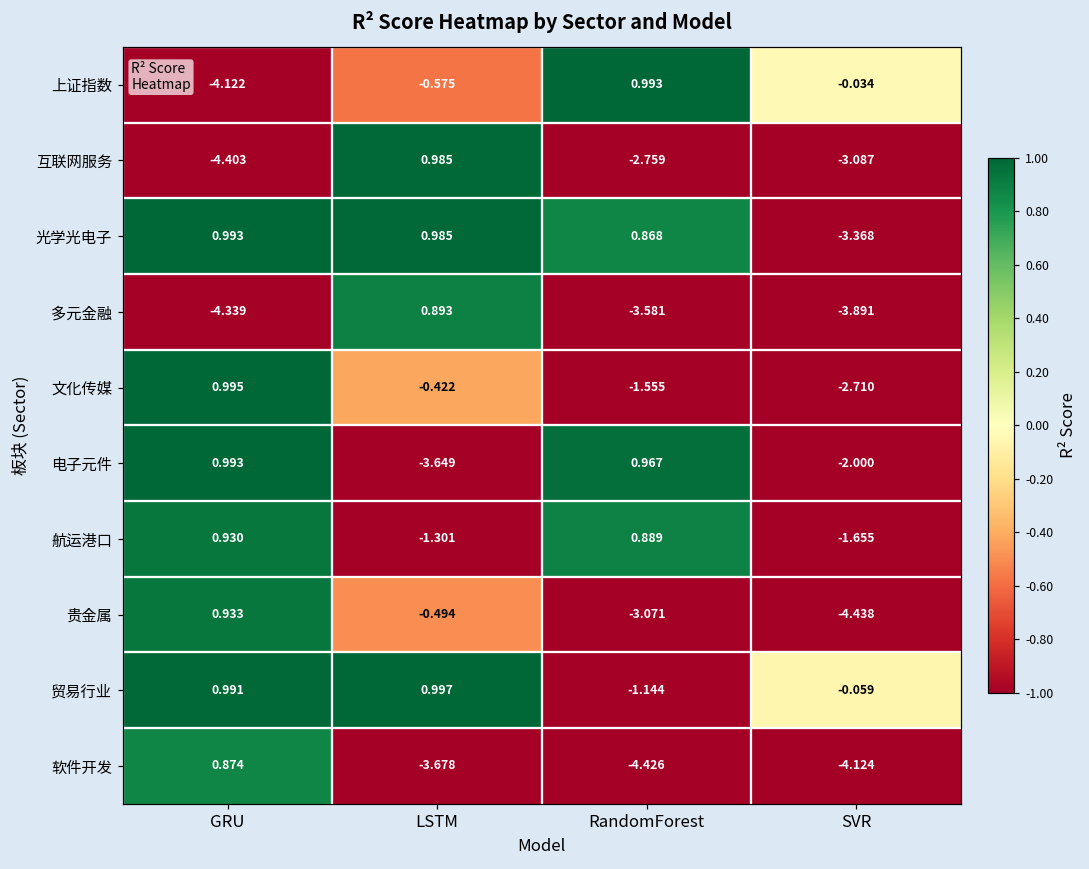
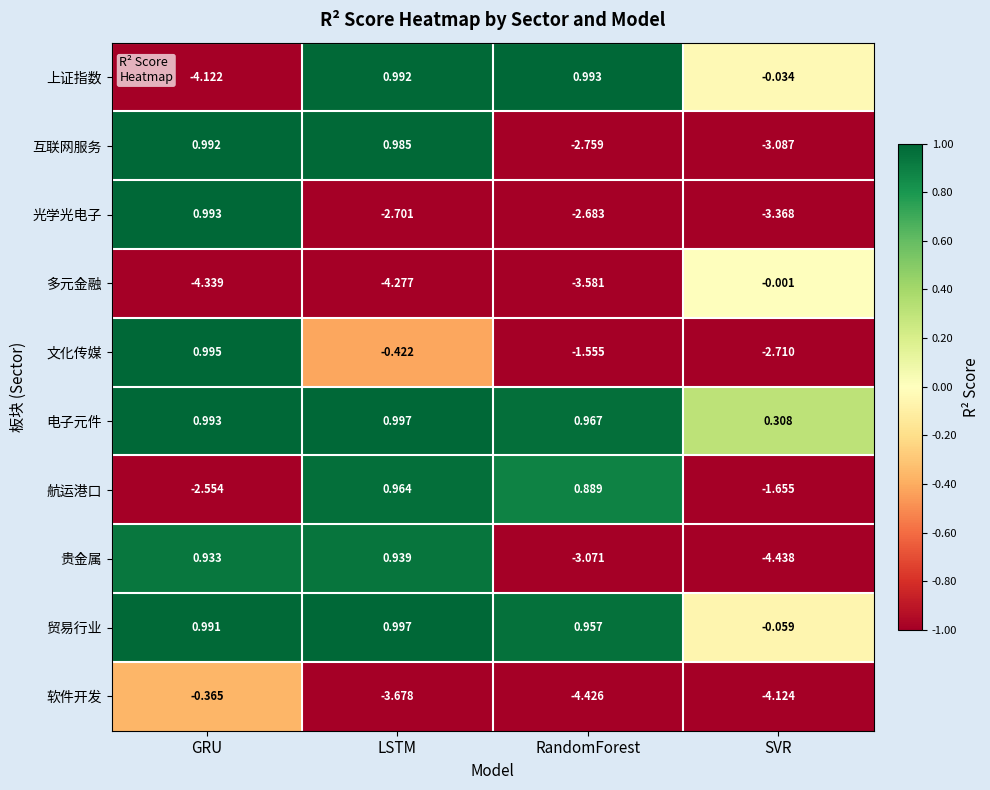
上证指数, LSTM: -0.575 -> 0.992
互联网服务, GRU: -4.403 -> 0.992
光学光电子, LSTM: 0.985 -> -2.701
光学光电子, RandomForest: 0.868 -> -2.683
多元金融, LSTM: 0.893 -> -4.277
多元金融, SVR: -3.891 -> -0.001
电子元件, LSTM: -3.649 -> 0.997
电子元件, SVR: -2.000 -> 0.308
航运港口, GRU: 0.930 -> -2.554
航运港口, LSTM: -1.301 -> 0.964
贵金属, LSTM: -0.494 -> 0.939
贸易行业, RandomForest: -1.144 -> 0.957
软件开发, GRU: 0.874 -> -0.365
